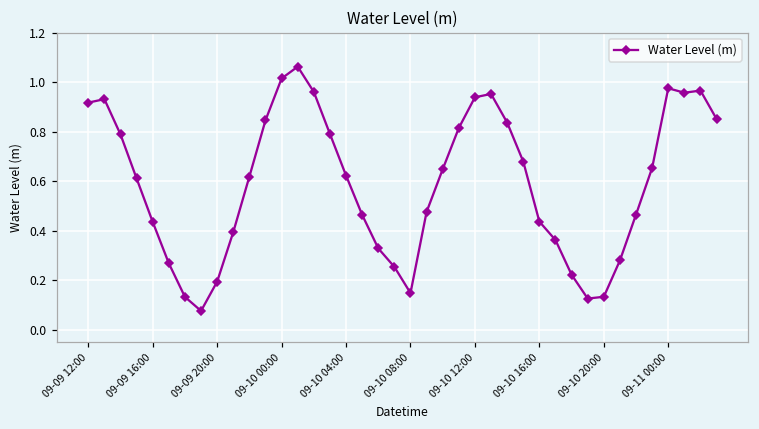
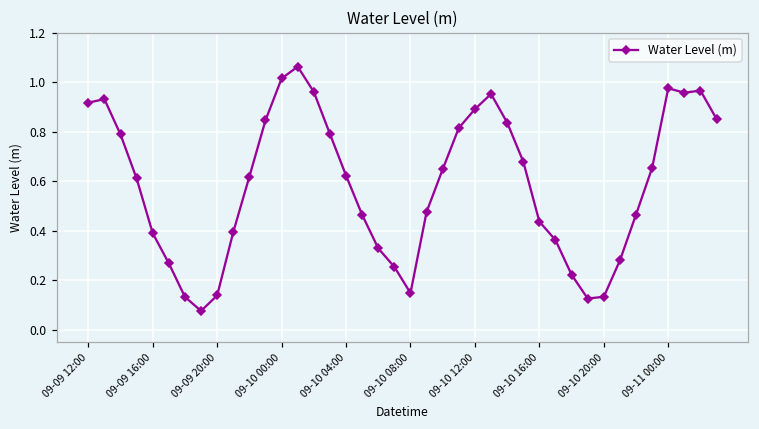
09-09 16:00: 0.44 -> 0.39
09-09 20:00: 0.19 -> 0.14
09-10 12:00: 0.94 -> 0.89
